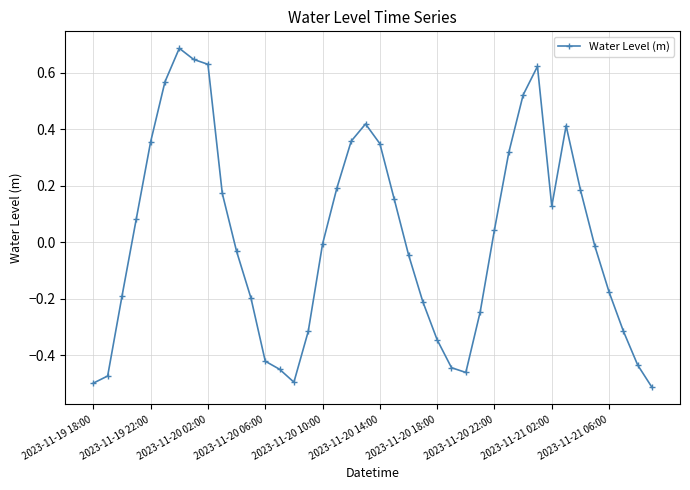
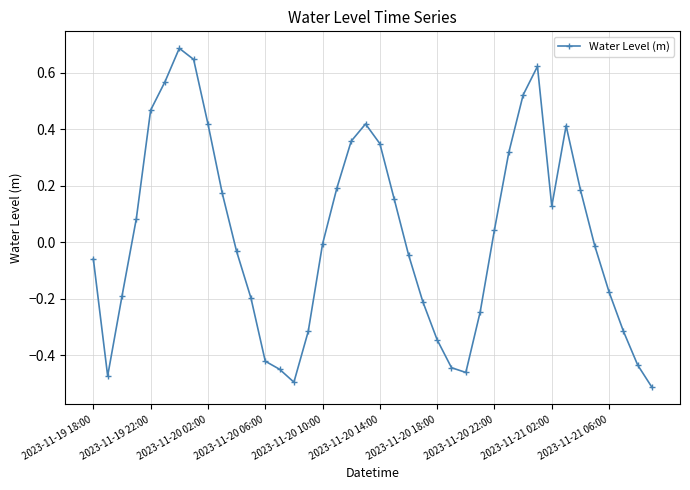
2023-11-19 18:00: -0.50 -> -0.06
2023-11-19 22:00: 0.36 -> 0.47
2023-11-20 02:00: 0.63 -> 0.42
